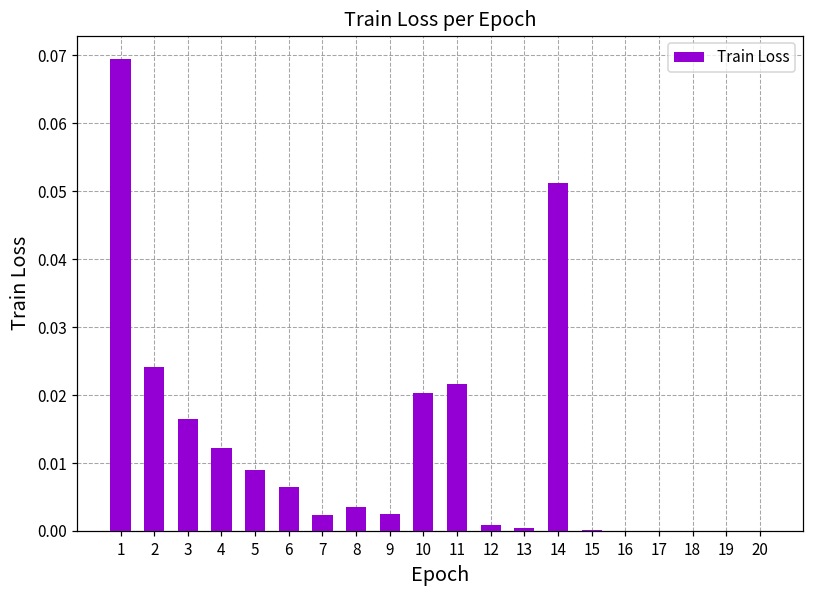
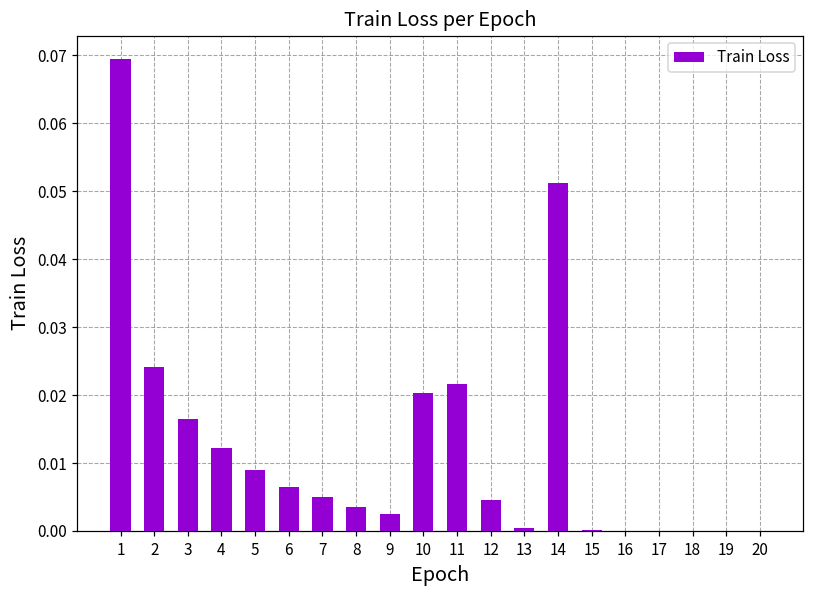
7: 0.002 -> 0.005
12: 0.001 -> 0.005
